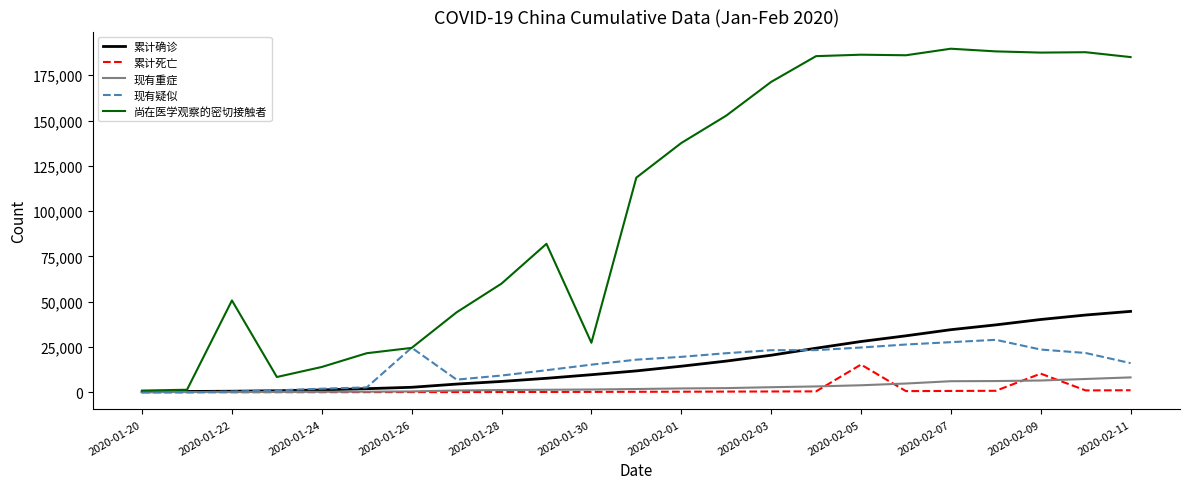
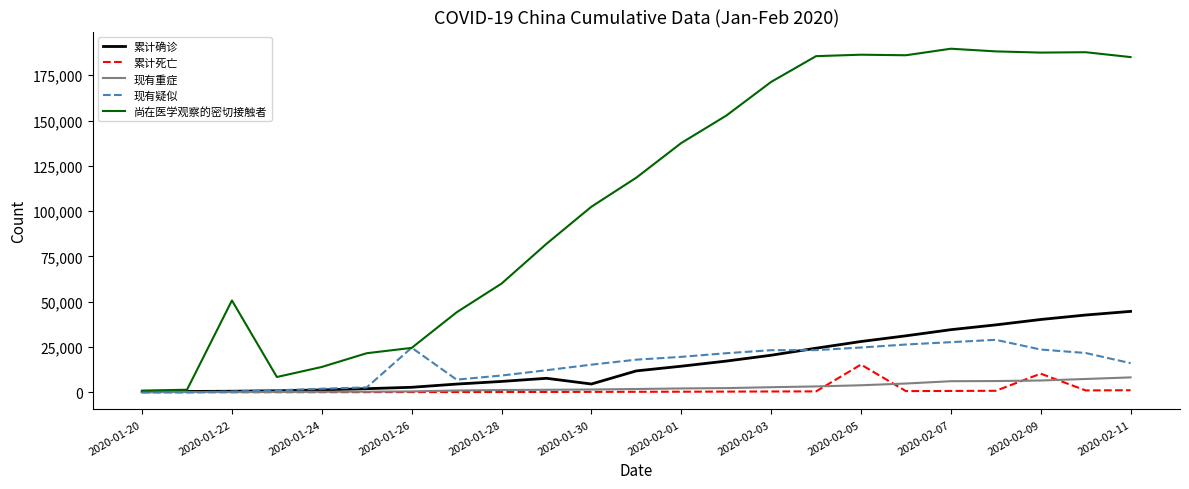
累计确诊, 2020-01-30: 10,000 -> 5,000
尚在医学观察的密切接触者, 2020-01-30: 27,000 -> 102,000
